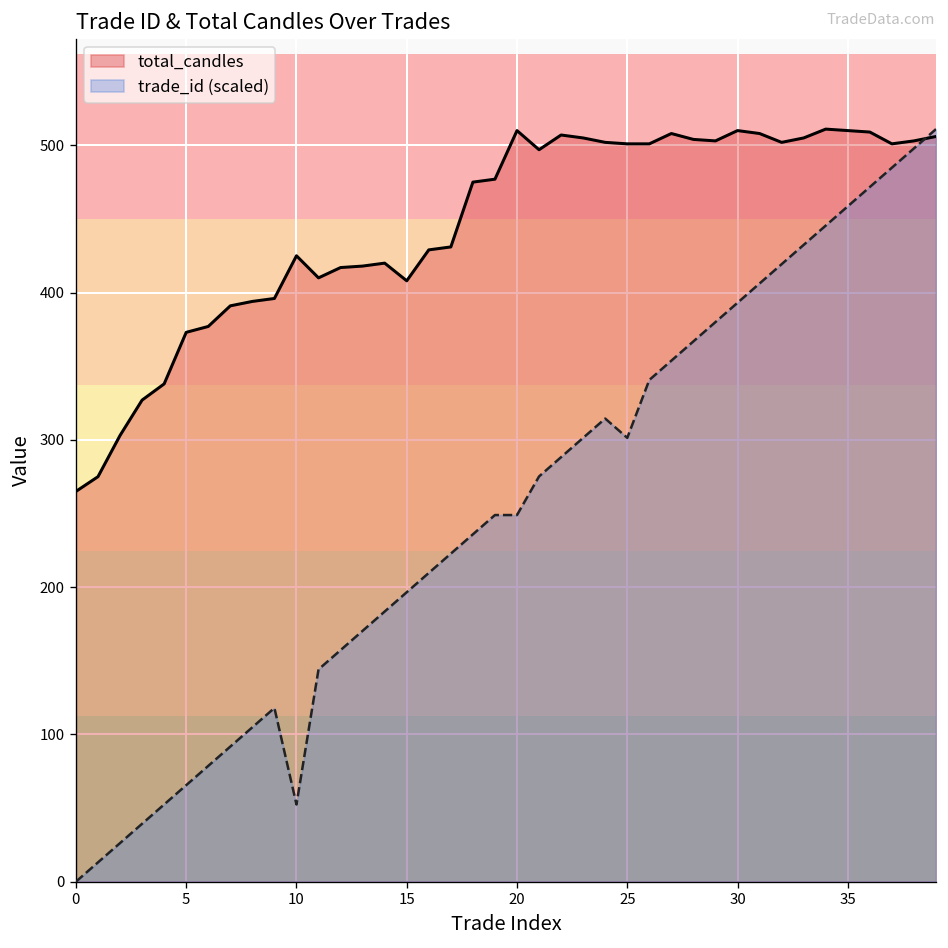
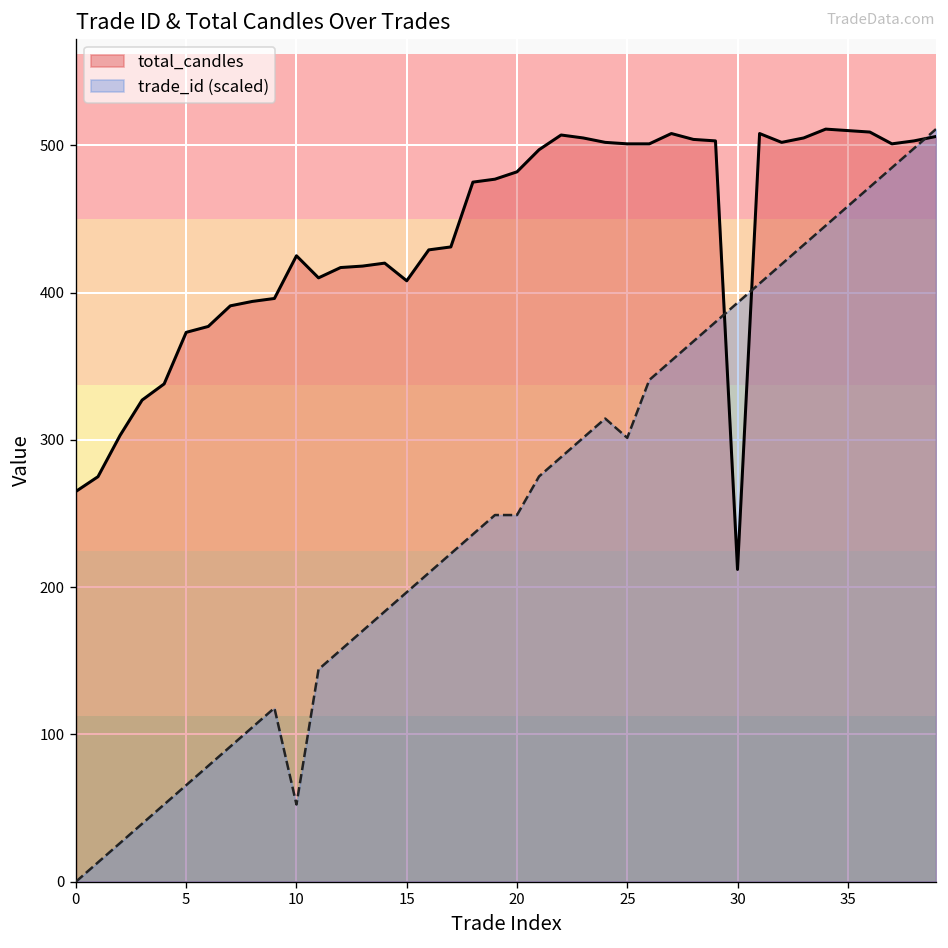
total_candles, 20: 510 -> 482
total_candles, 30: 510 -> 212
